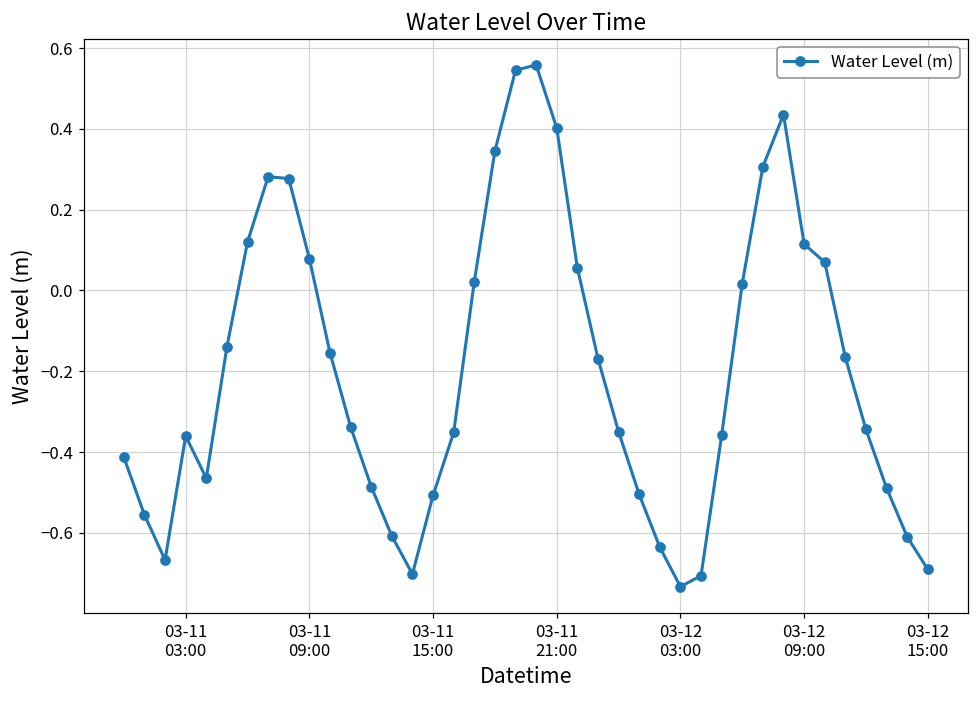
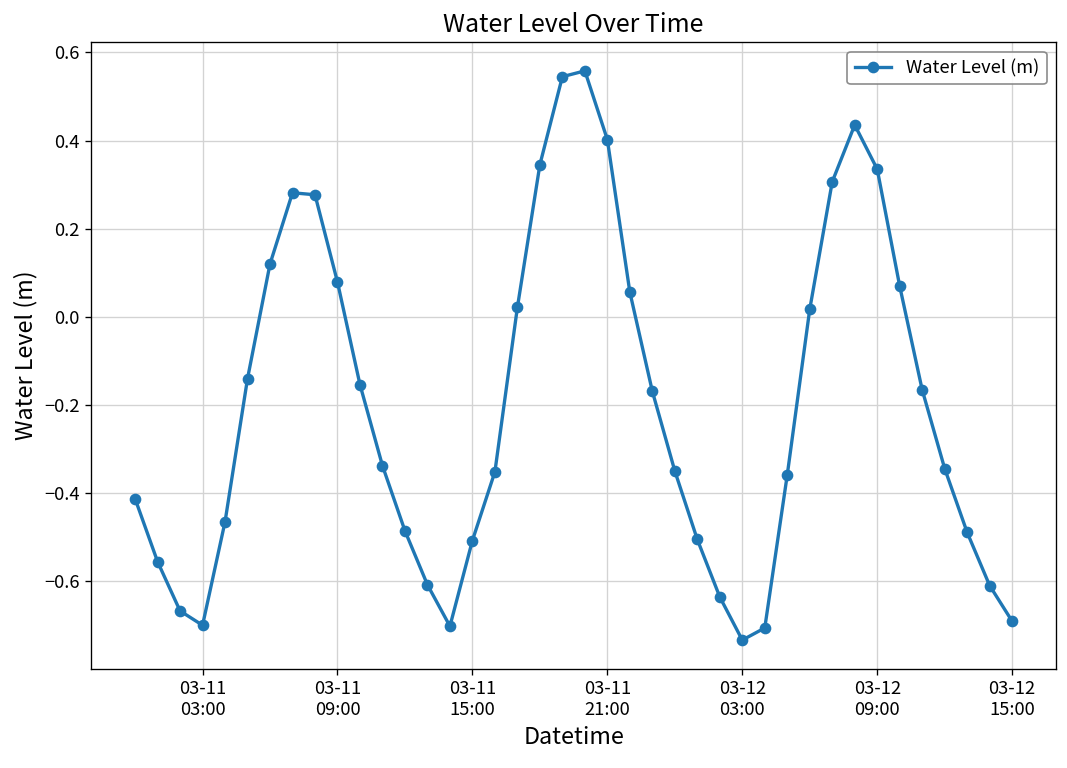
03-11 03:00: -0.36 -> -0.70
03-12 09:00: 0.12 -> 0.34
